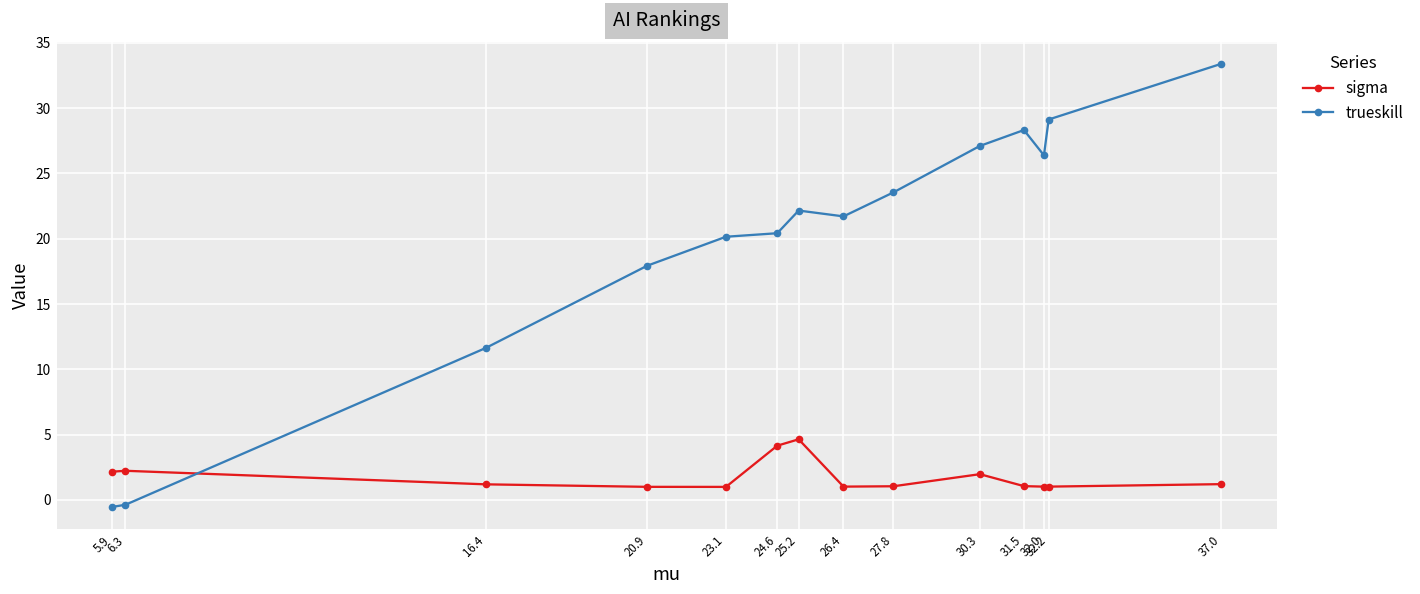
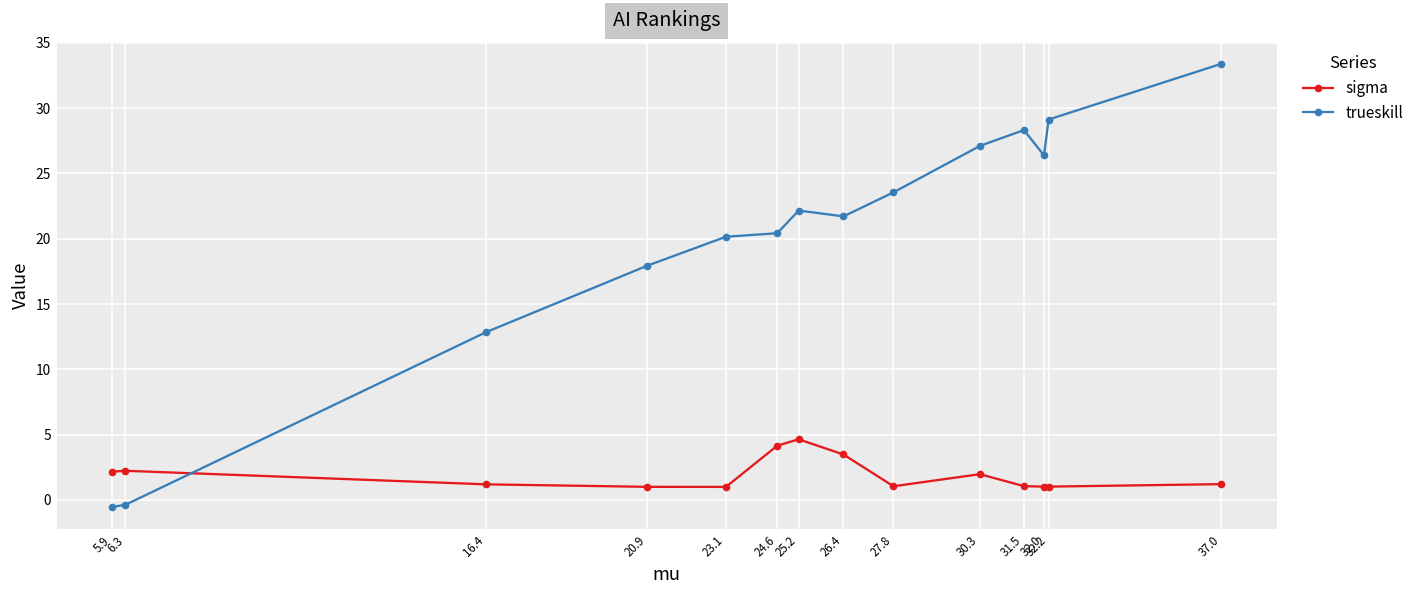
trueskill, 16.4: 11.6 -> 12.8
sigma, 26.4: 1.0 -> 3.5
